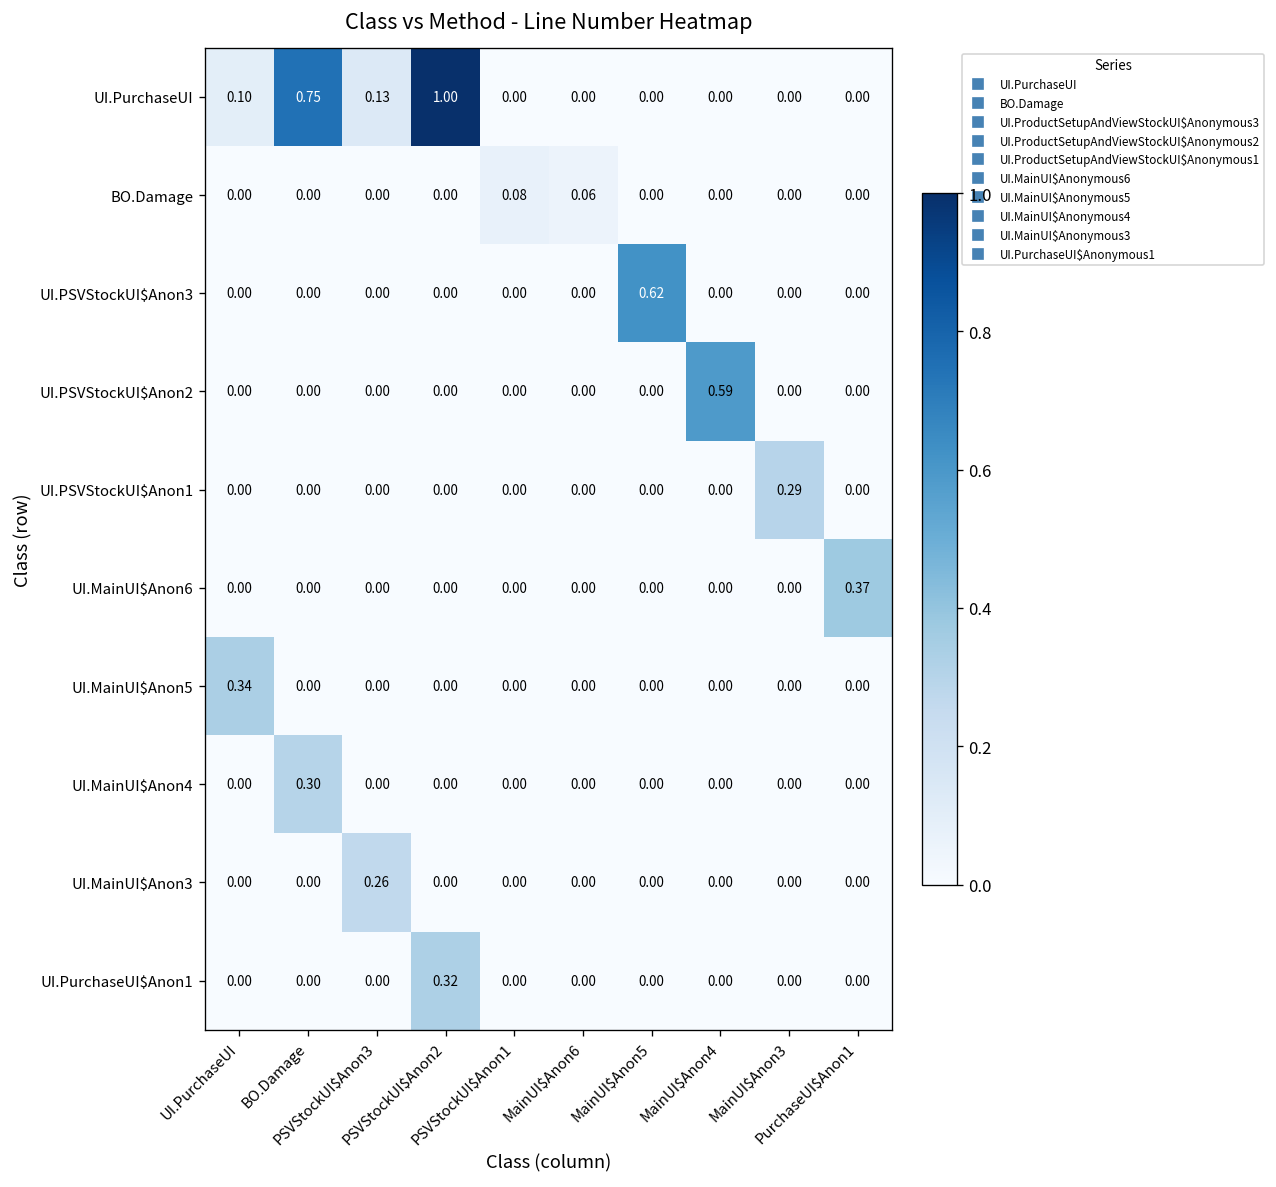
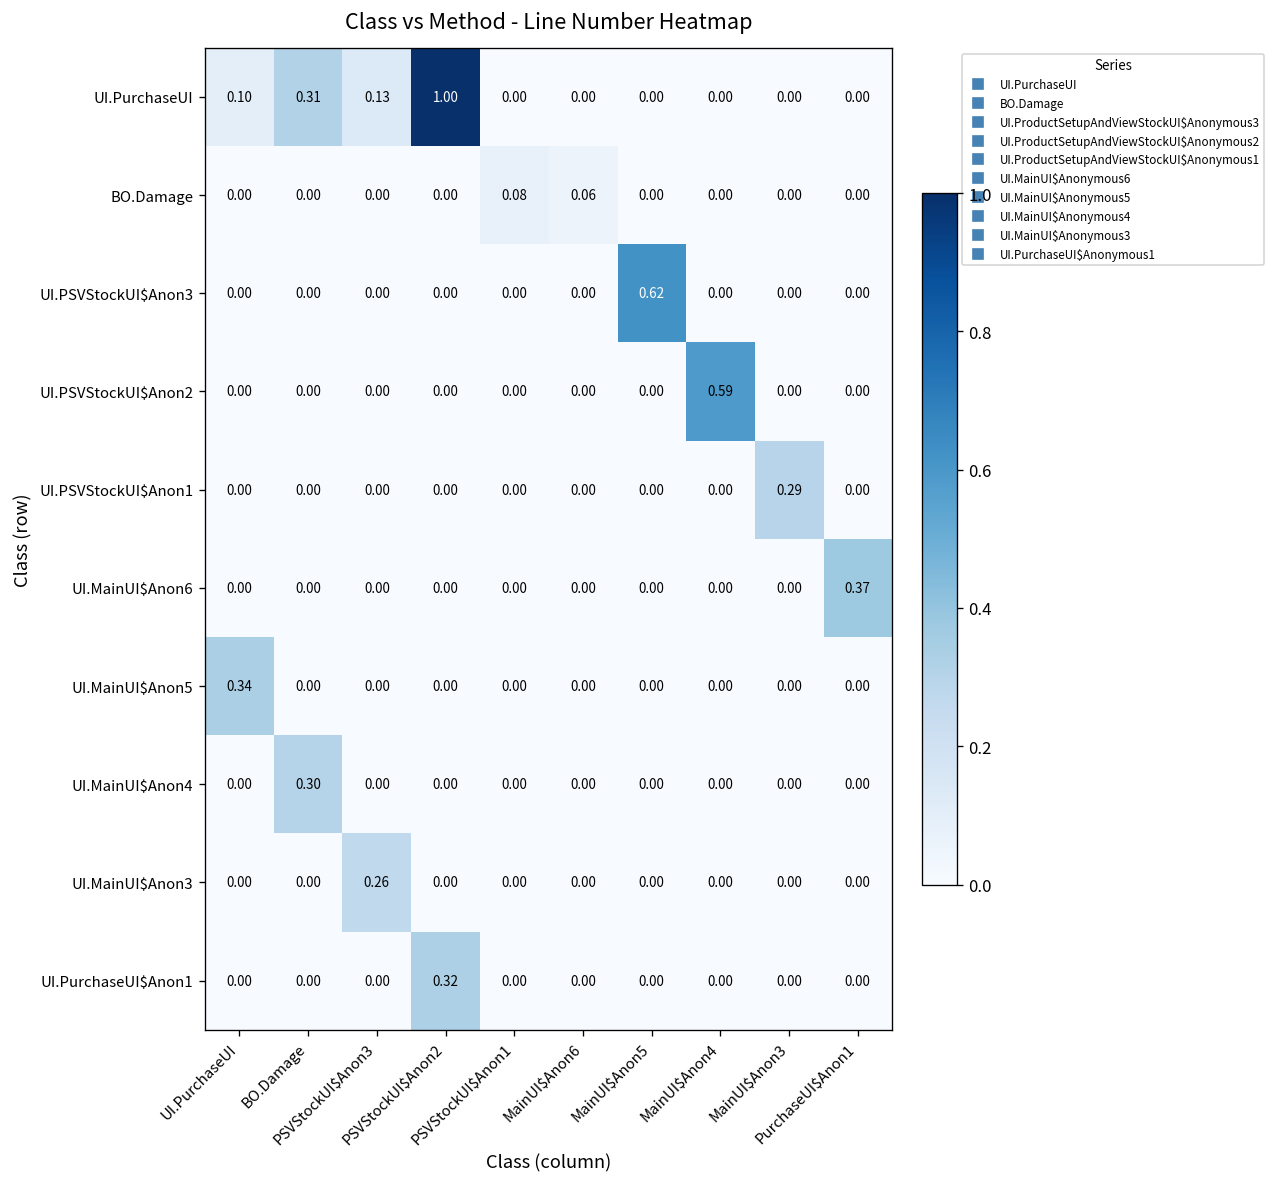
UI.PurchaseUI, BO.Damage: 0.75 -> 0.31
